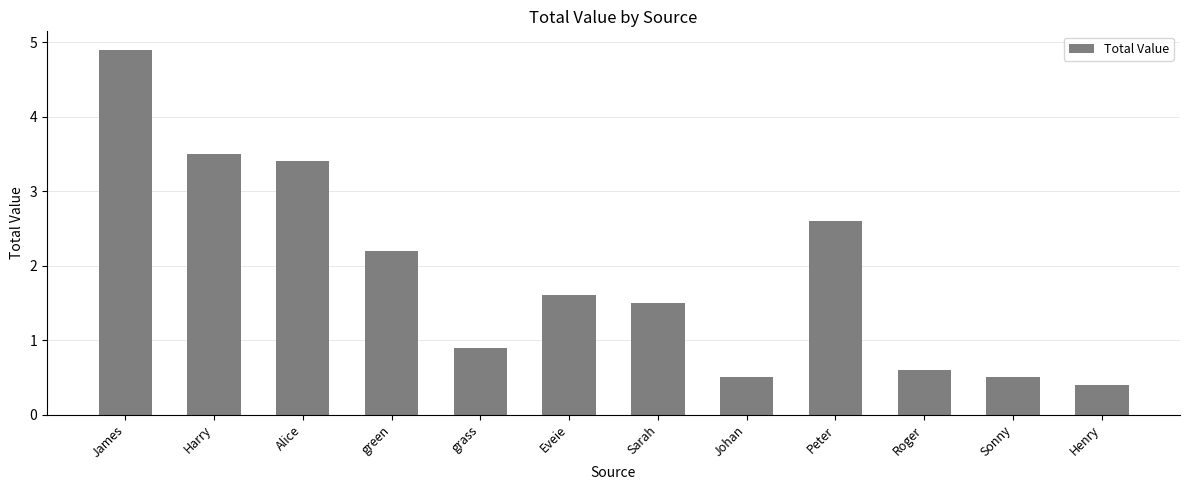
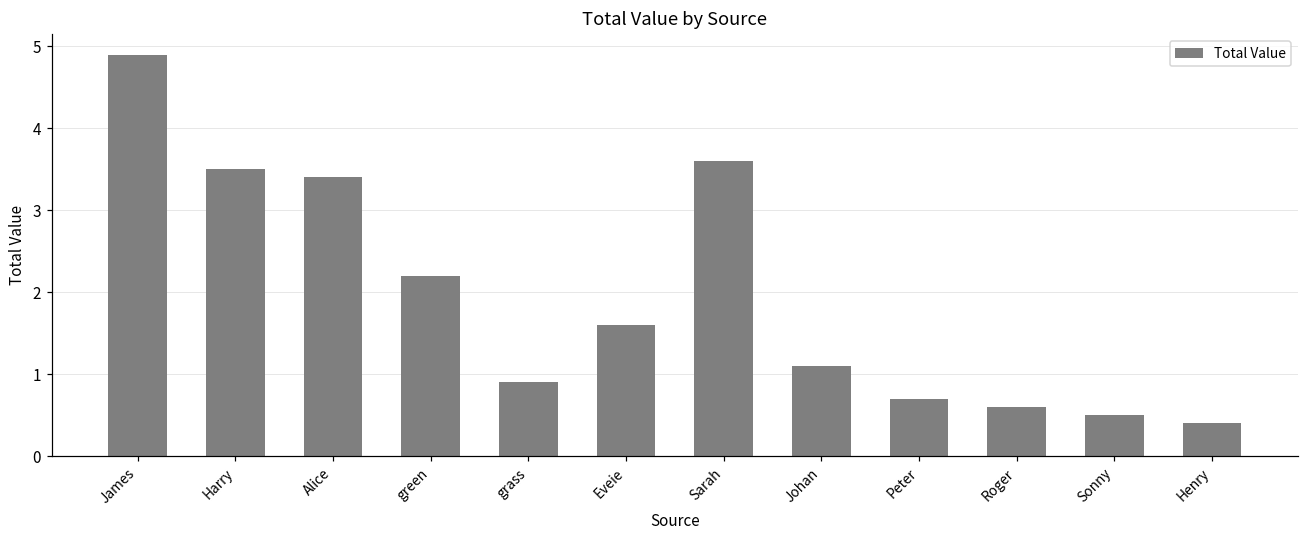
Sarah: 1.5 -> 3.6
Johan: 0.5 -> 1.1
Peter: 2.6 -> 0.7
